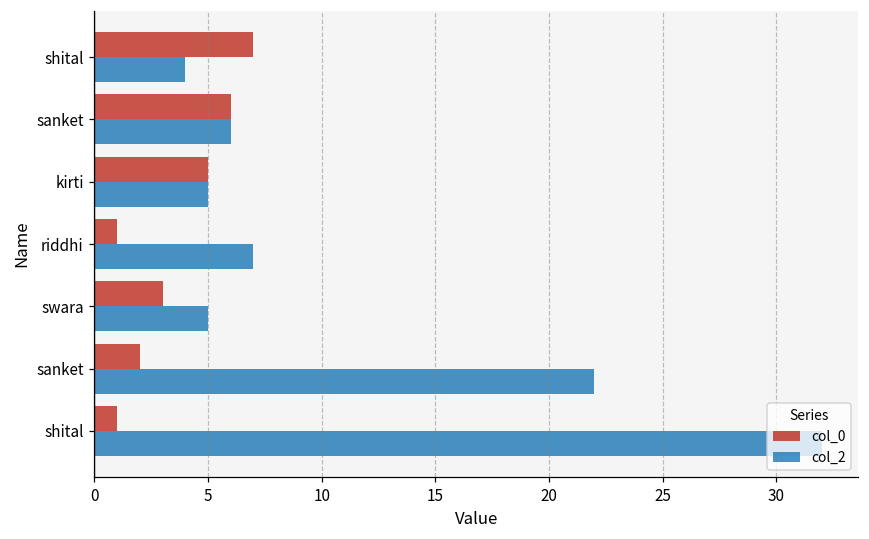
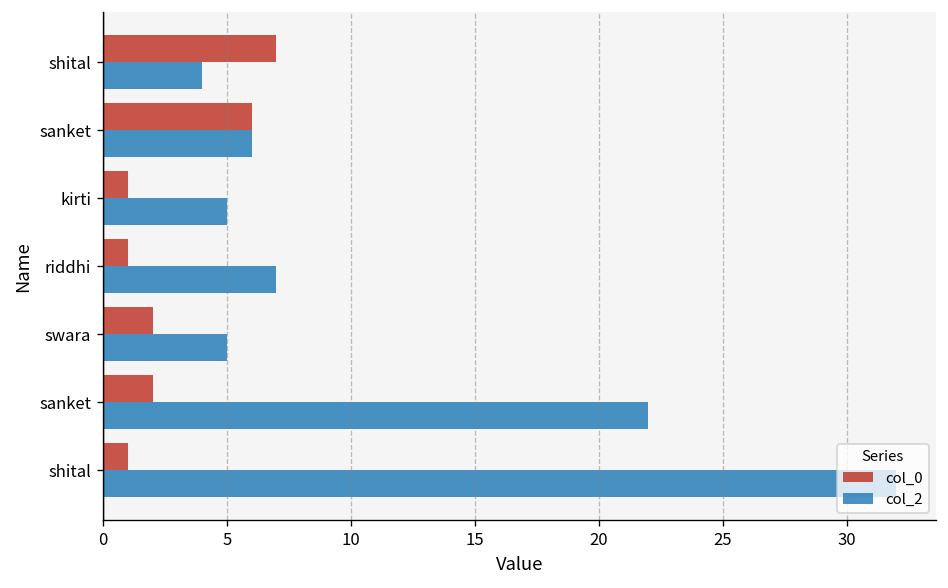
col_0, kirti: 5 -> 1
col_0, swara: 3 -> 2
